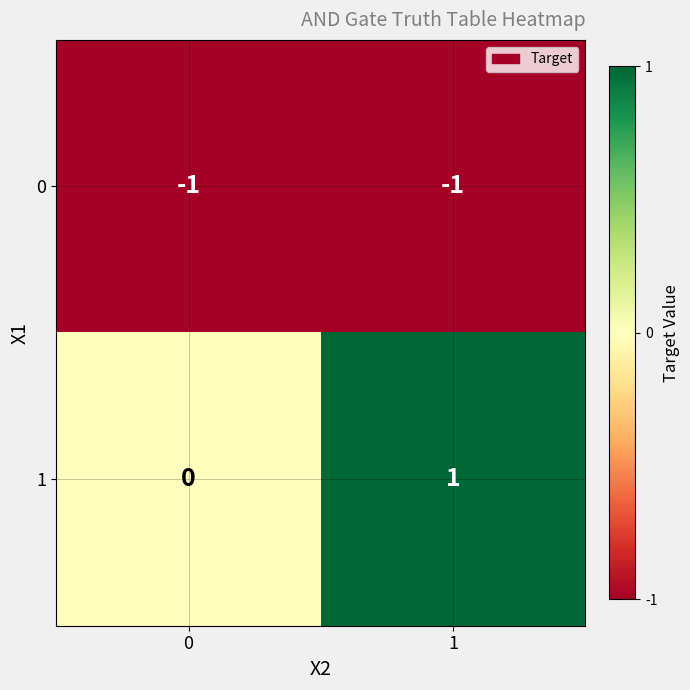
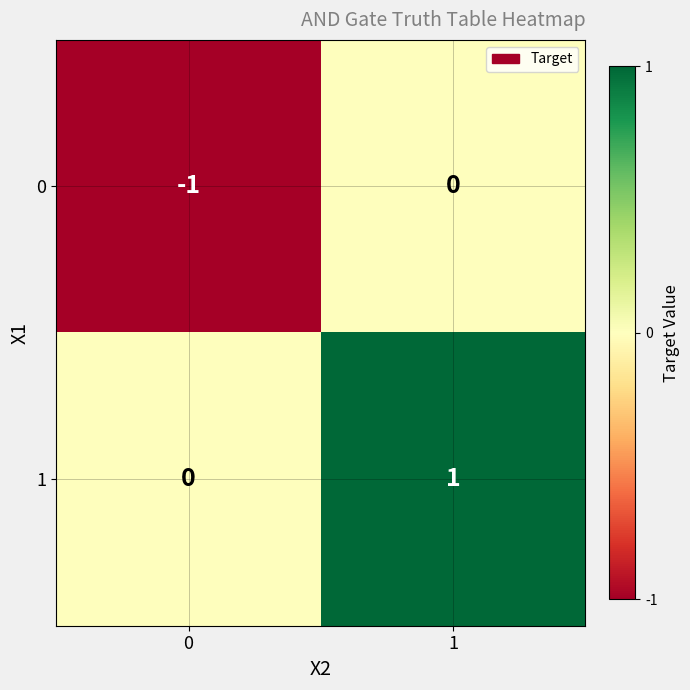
0, 1: -1 -> 0
